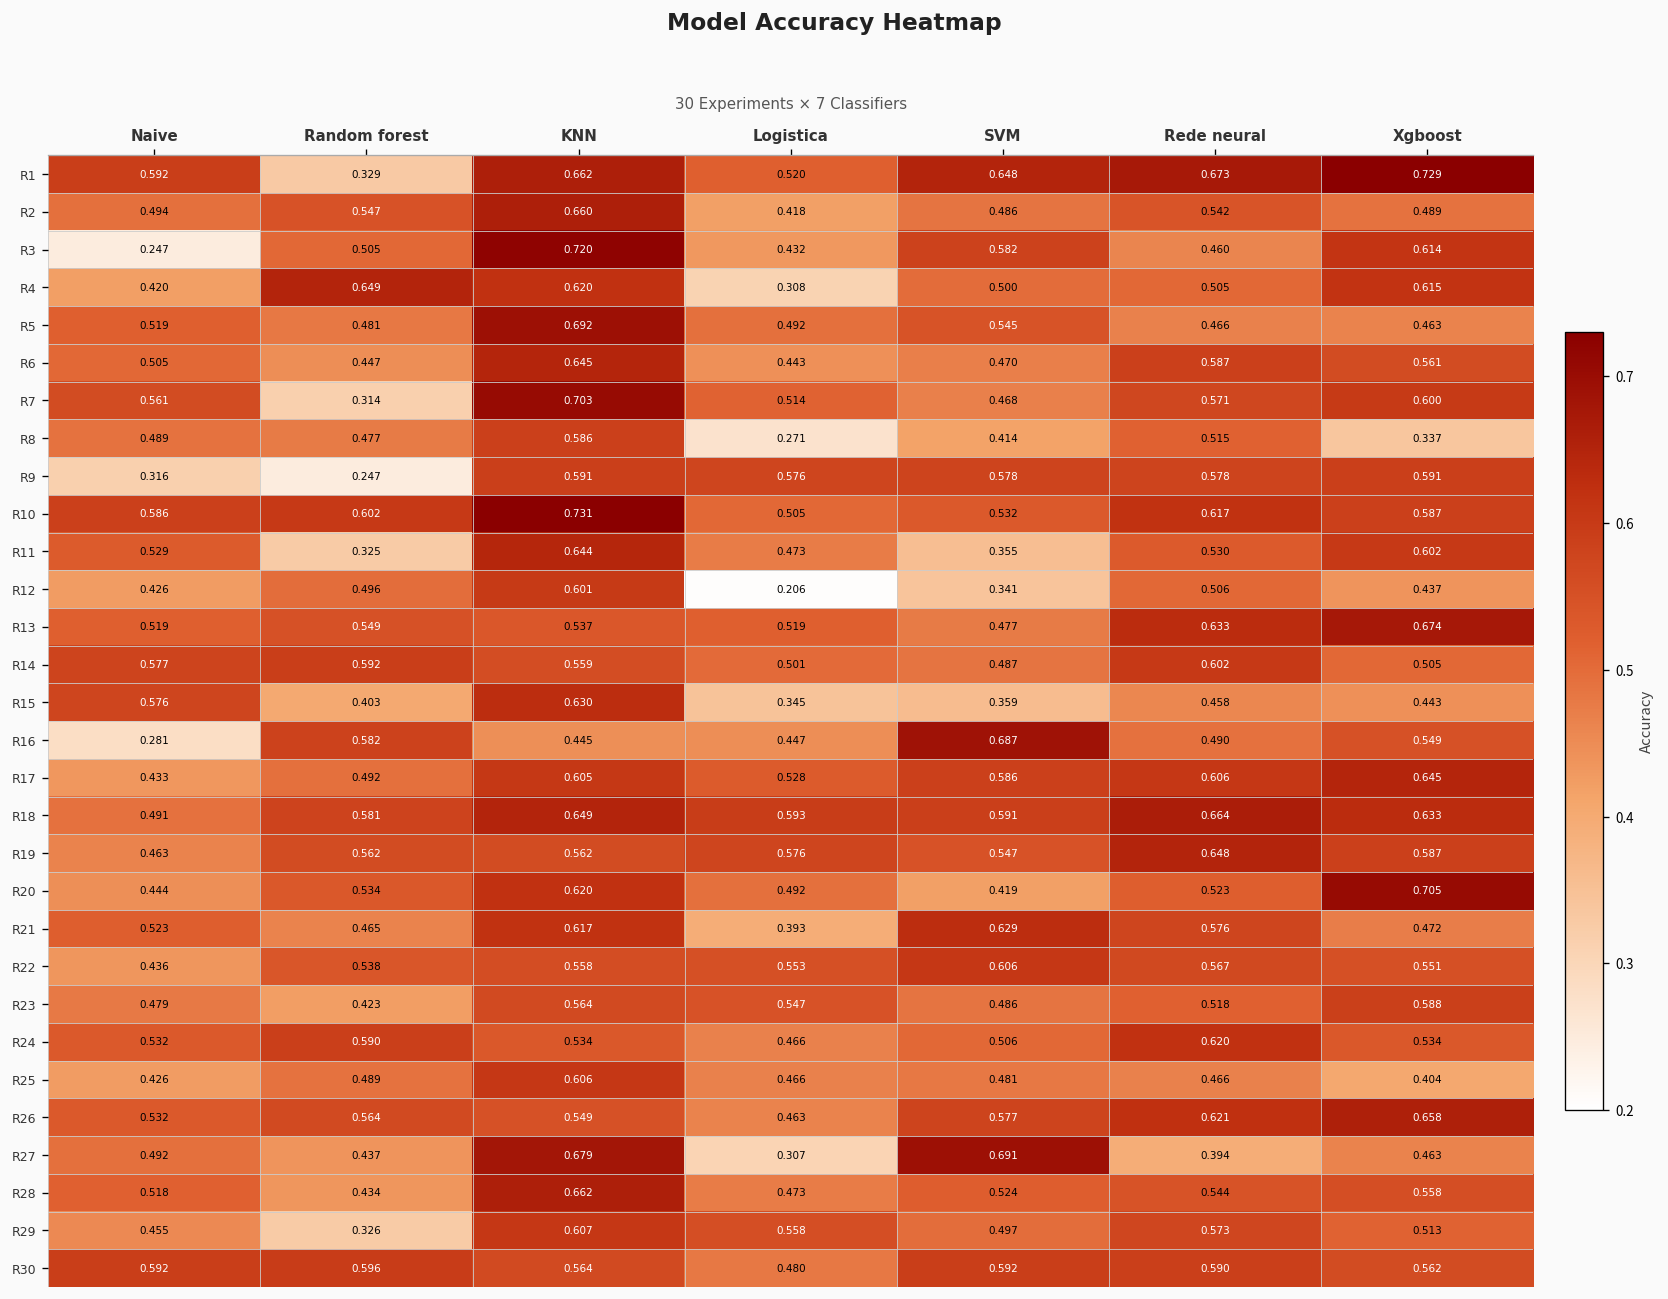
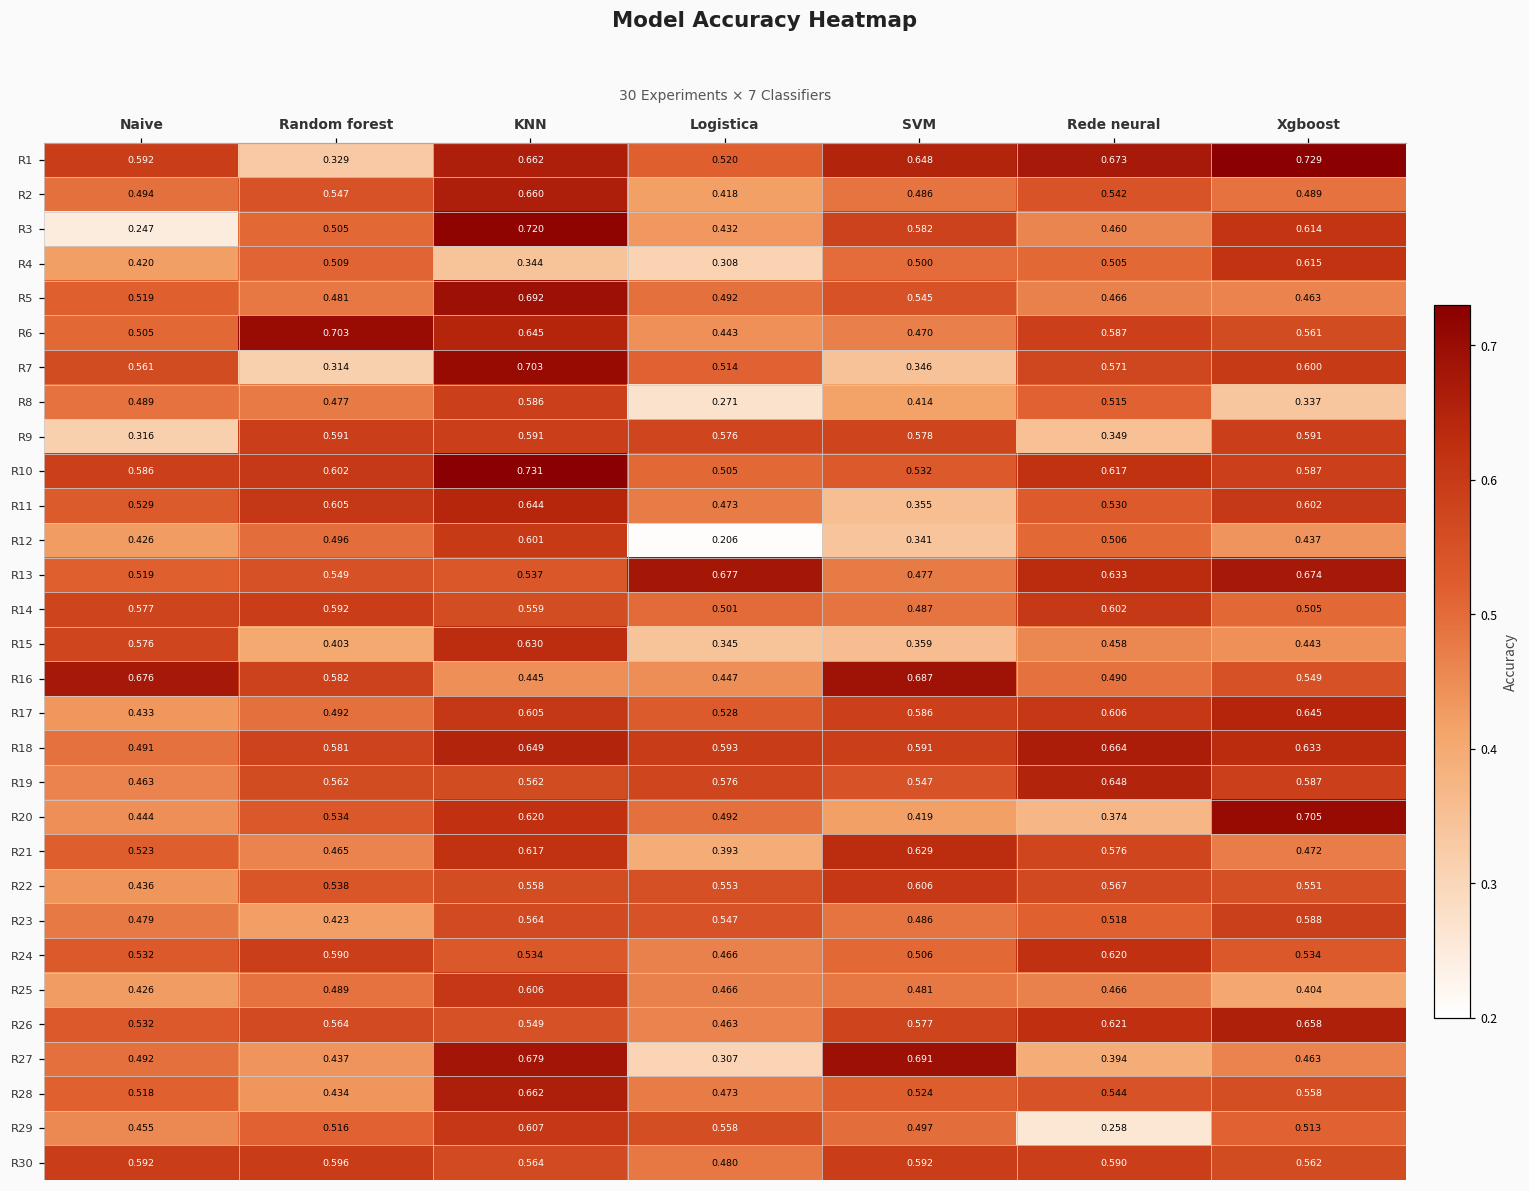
R4, Random forest: 0.649 -> 0.509
R4, KNN: 0.620 -> 0.344
R6, Random forest: 0.447 -> 0.703
R7, SVM: 0.468 -> 0.346
R9, Random forest: 0.247 -> 0.591
R9, Rede neural: 0.578 -> 0.349
R11, Random forest: 0.325 -> 0.605
R13, Logistica: 0.519 -> 0.677
R16, Naive: 0.281 -> 0.676
R20, Rede neural: 0.523 -> 0.374
R29, Random forest: 0.326 -> 0.516
R29, Rede neural: 0.573 -> 0.258
